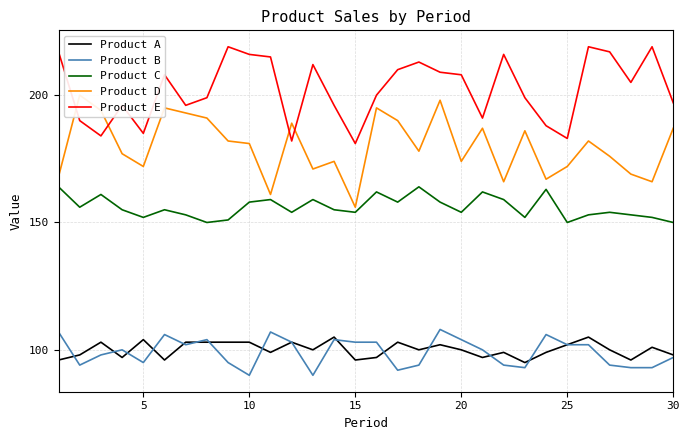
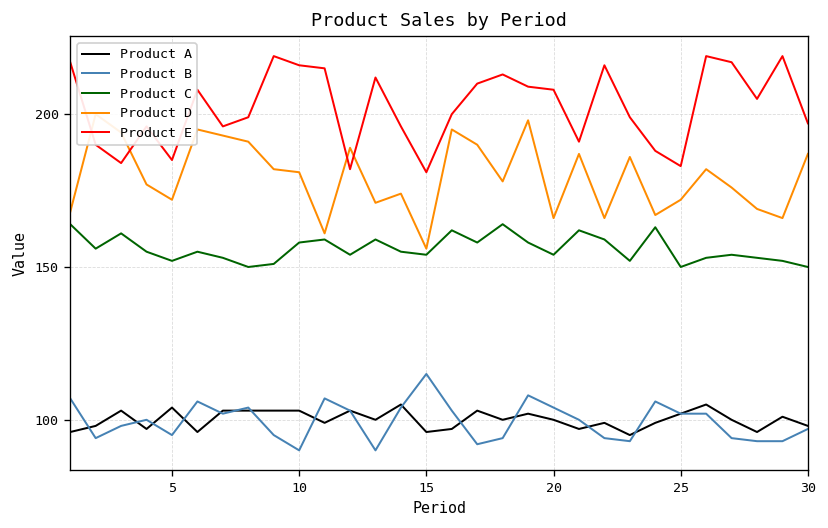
Product B, 15: 103 -> 115
Product D, 20: 174 -> 166
